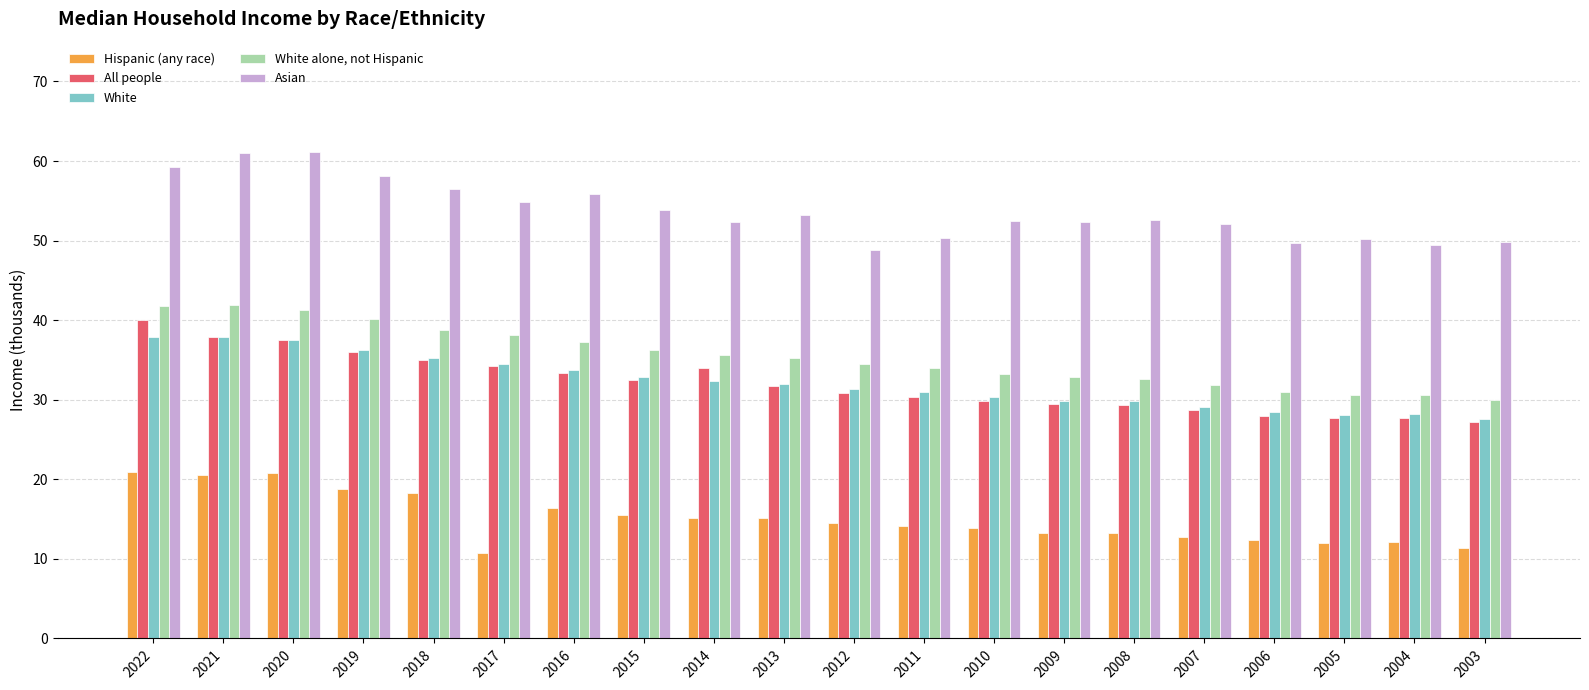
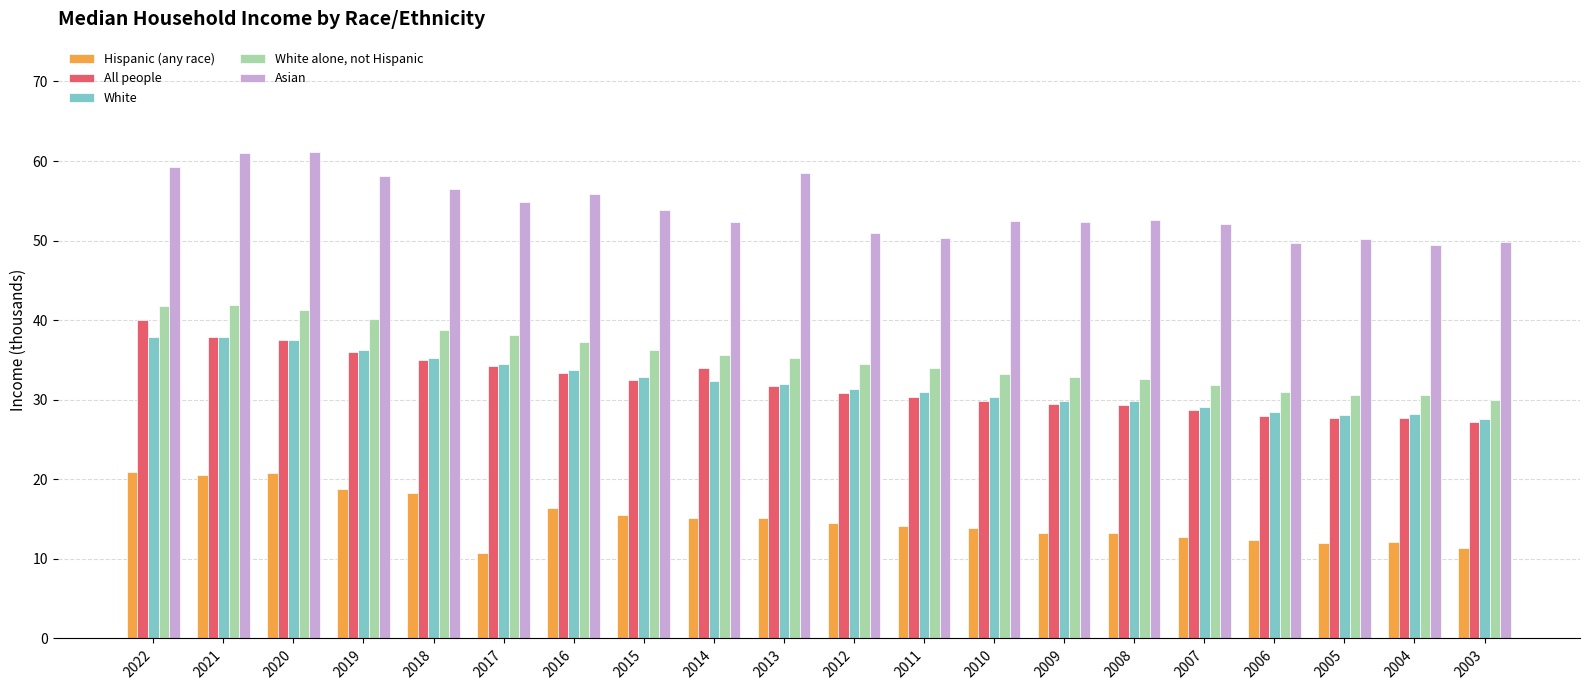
Asian, 2013: 53 -> 59
Asian, 2012: 49 -> 51
